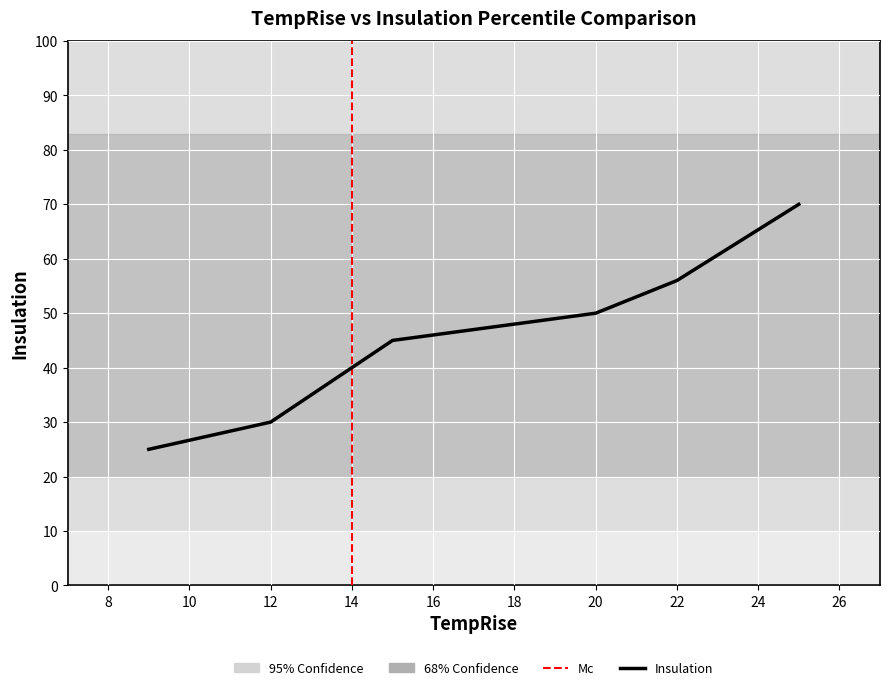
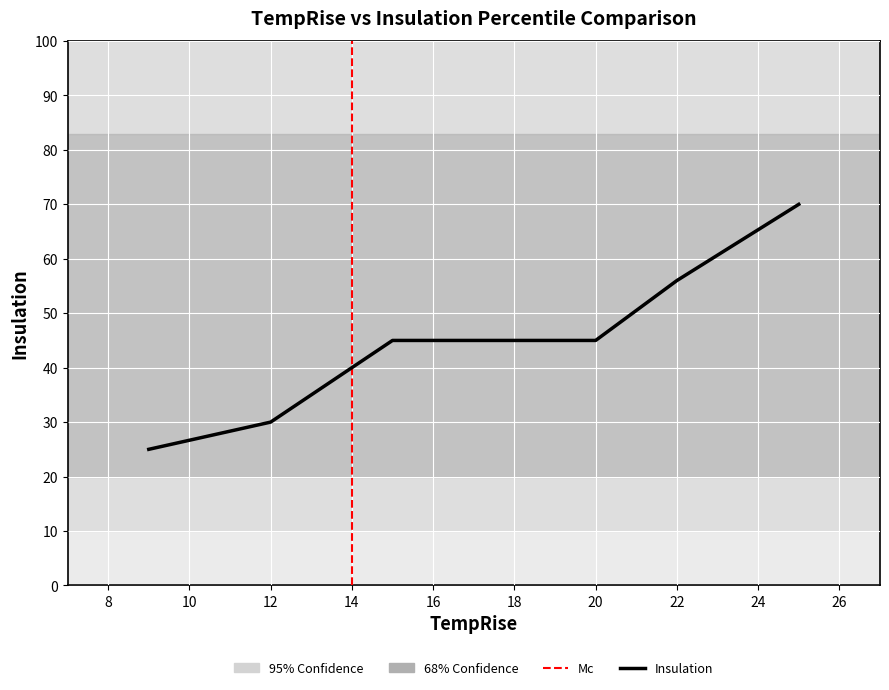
20: 50 -> 45
